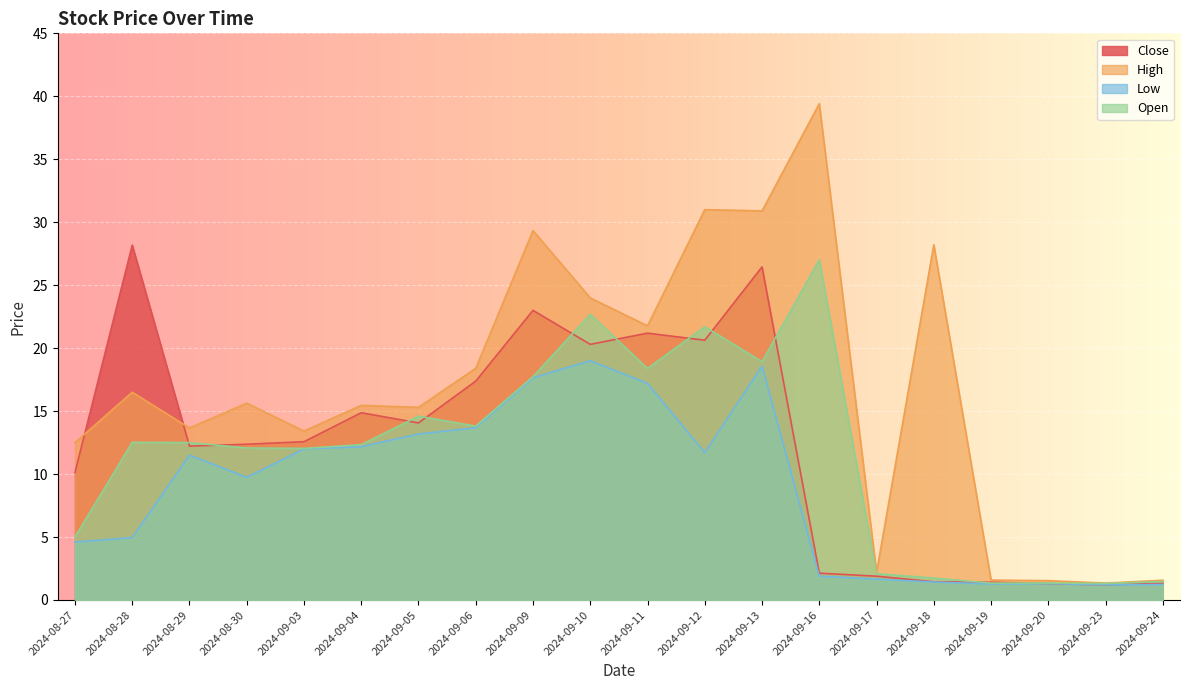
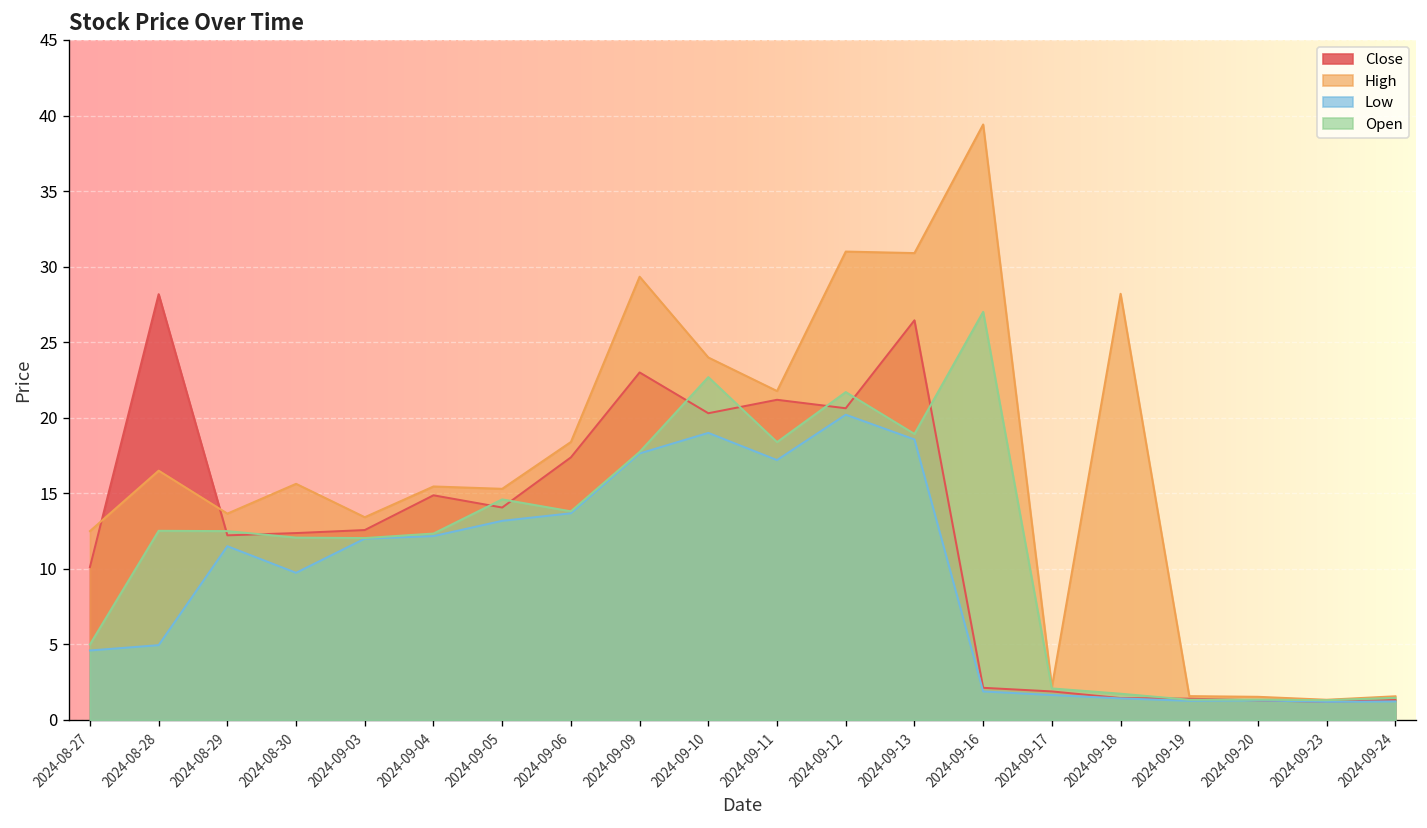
Low, 2024-09-12: 11.7 -> 20.2
